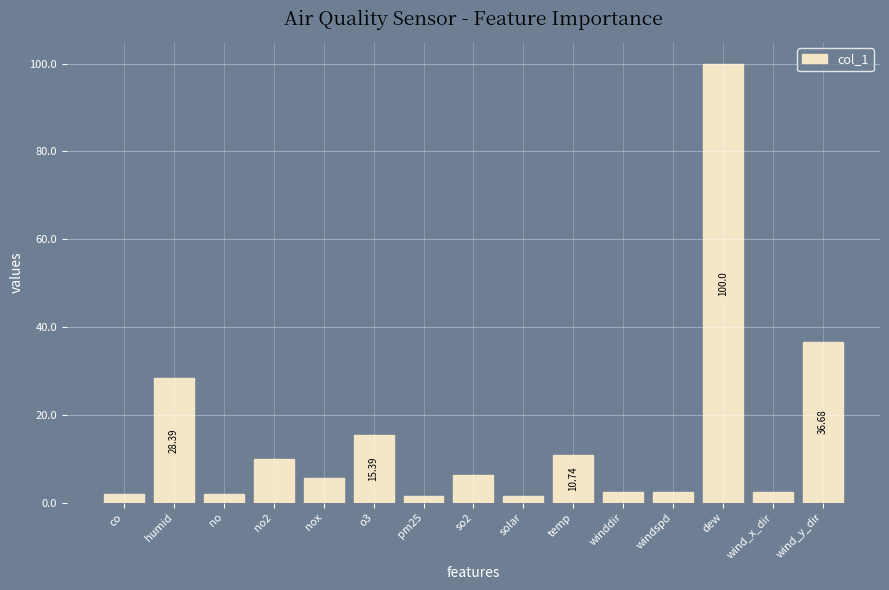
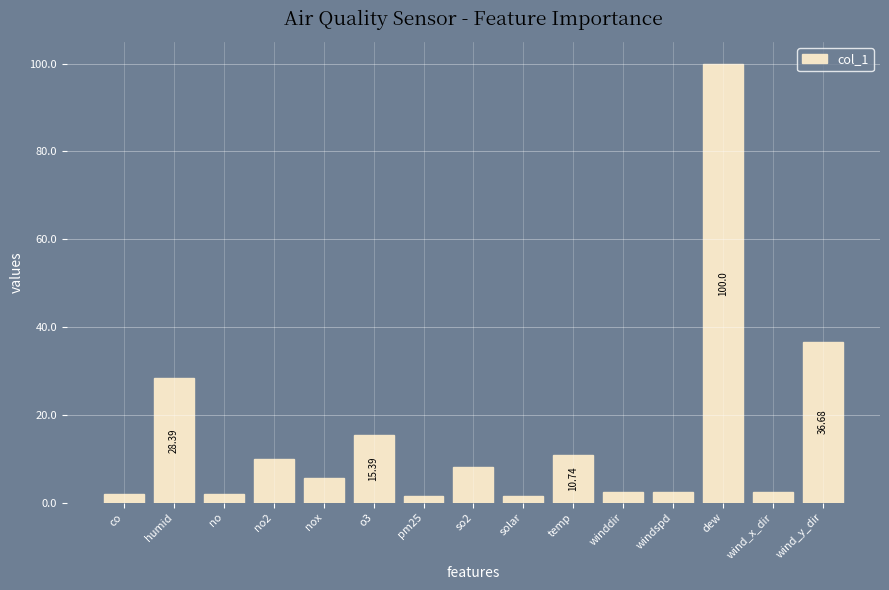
so2: 6 -> 8
